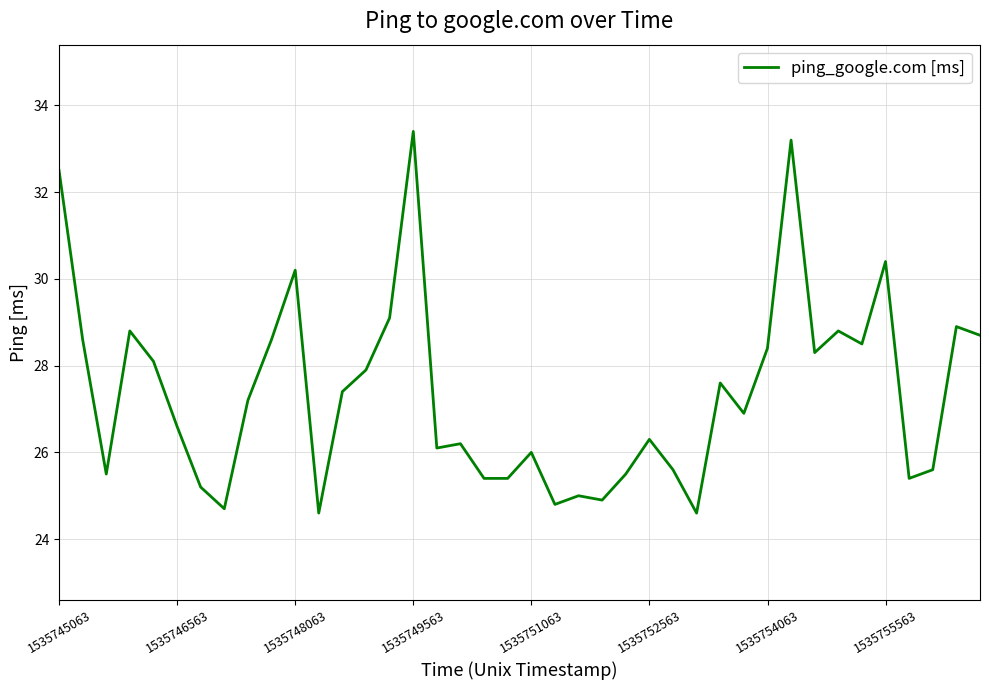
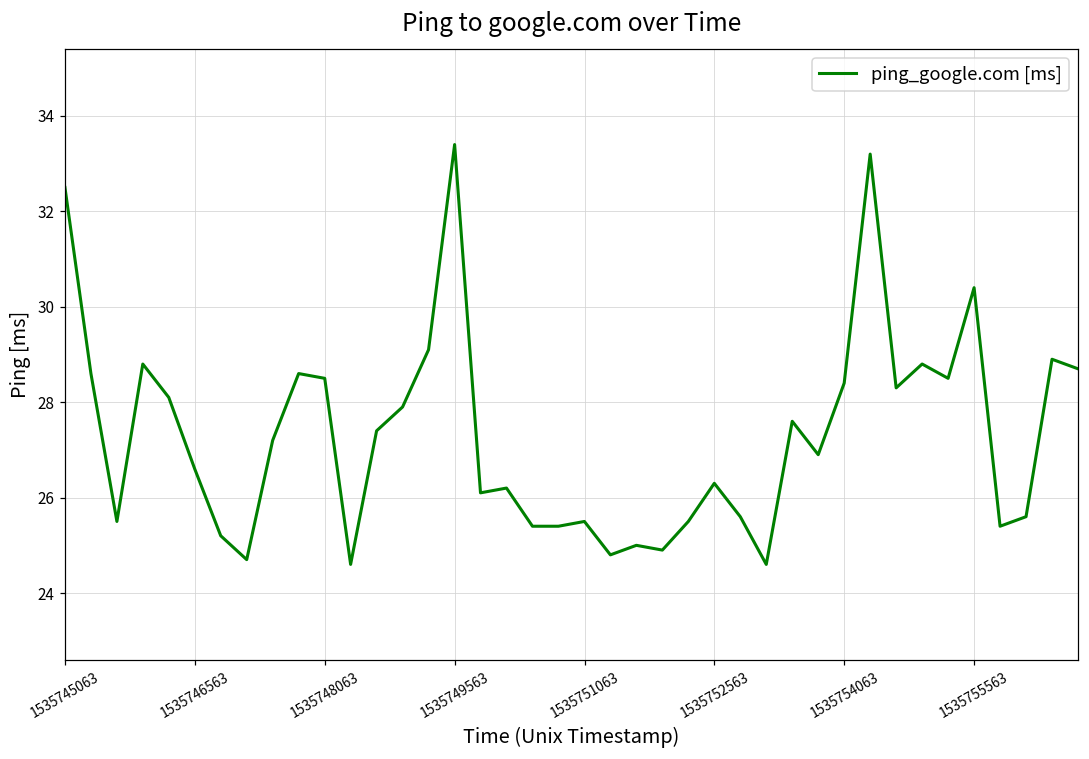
1535748063: 30.2 -> 28.5
1535751063: 26.0 -> 25.5
